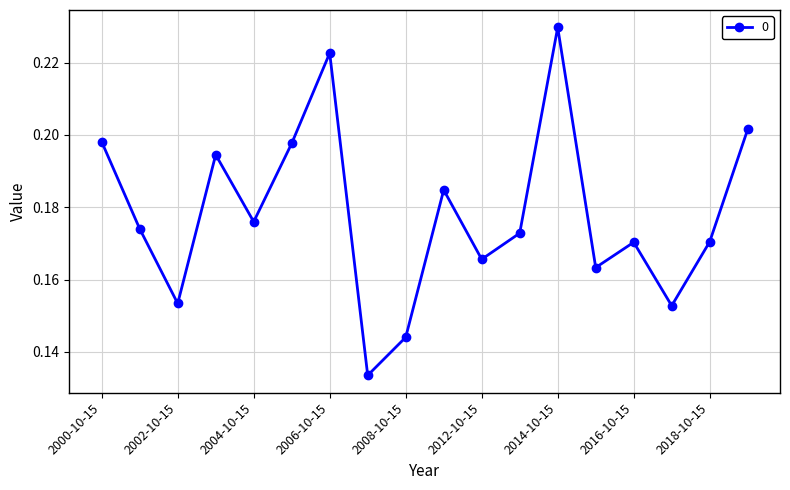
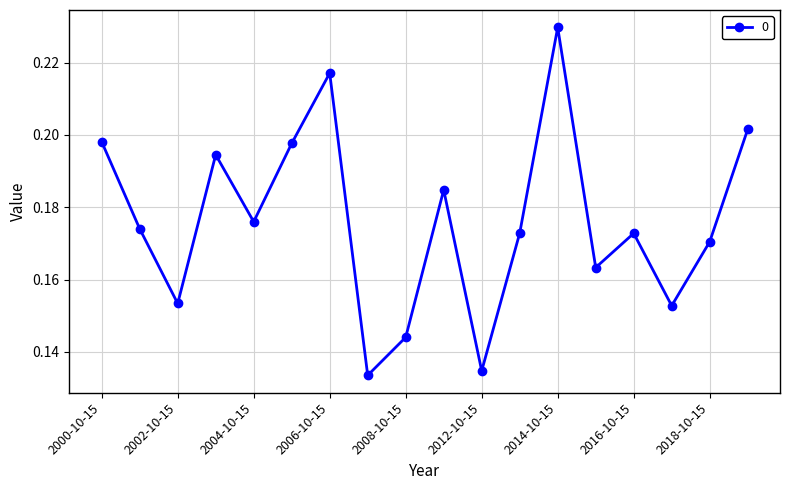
2006-10-15: 0.223 -> 0.217
2012-10-15: 0.166 -> 0.135
2016-10-15: 0.170 -> 0.173
